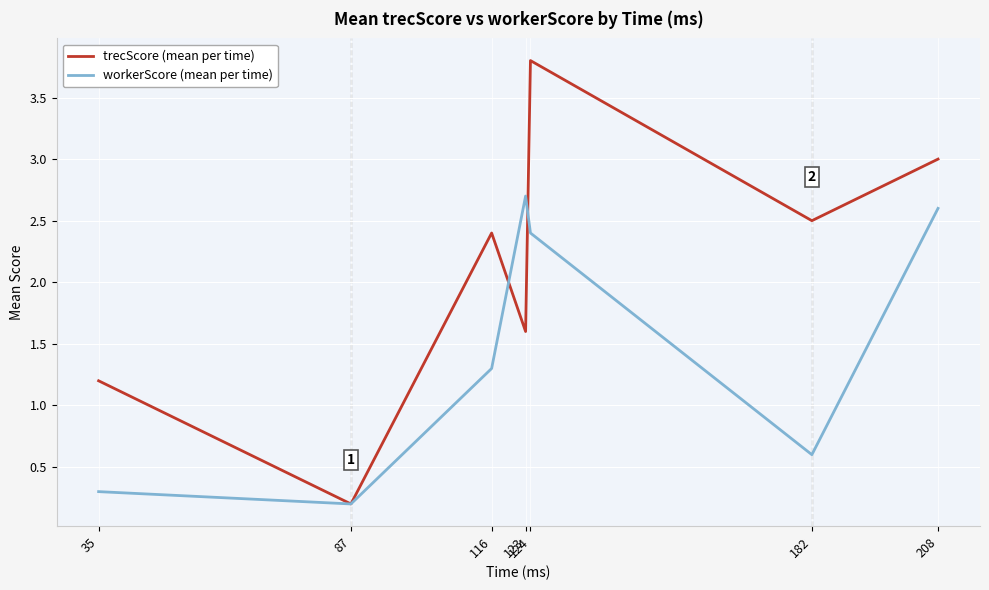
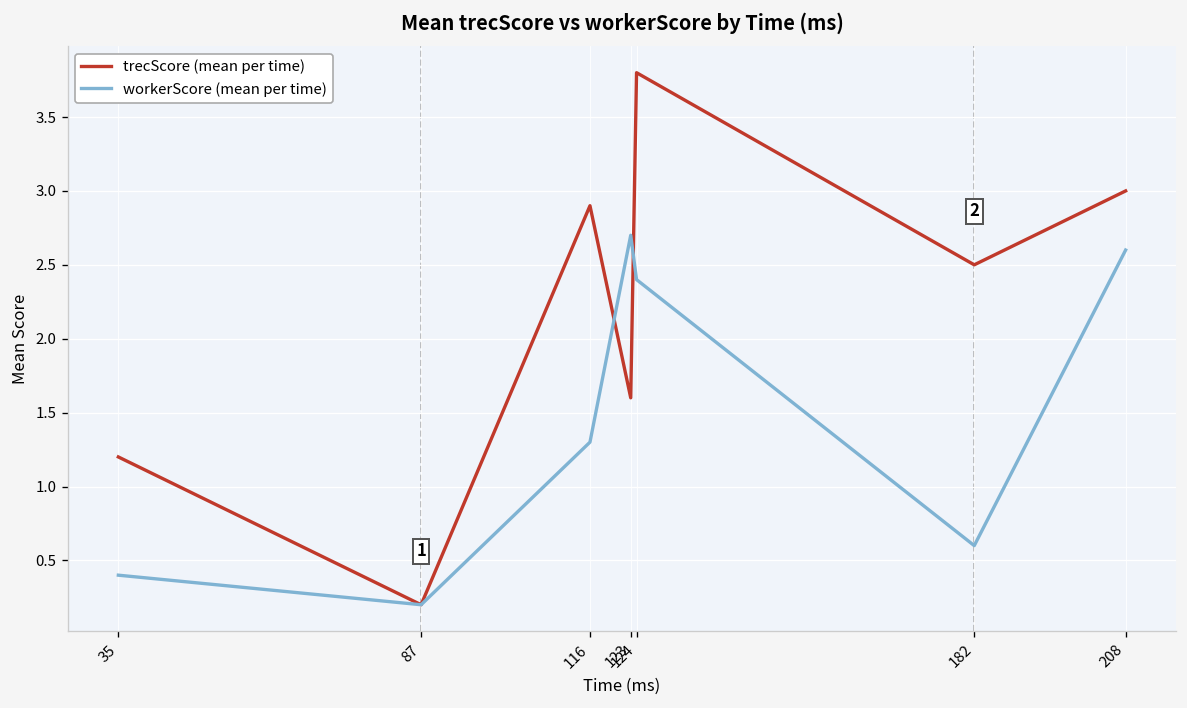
workerScore (mean per time), 35: 0.3 -> 0.4
trecScore (mean per time), 116: 2.4 -> 2.9
